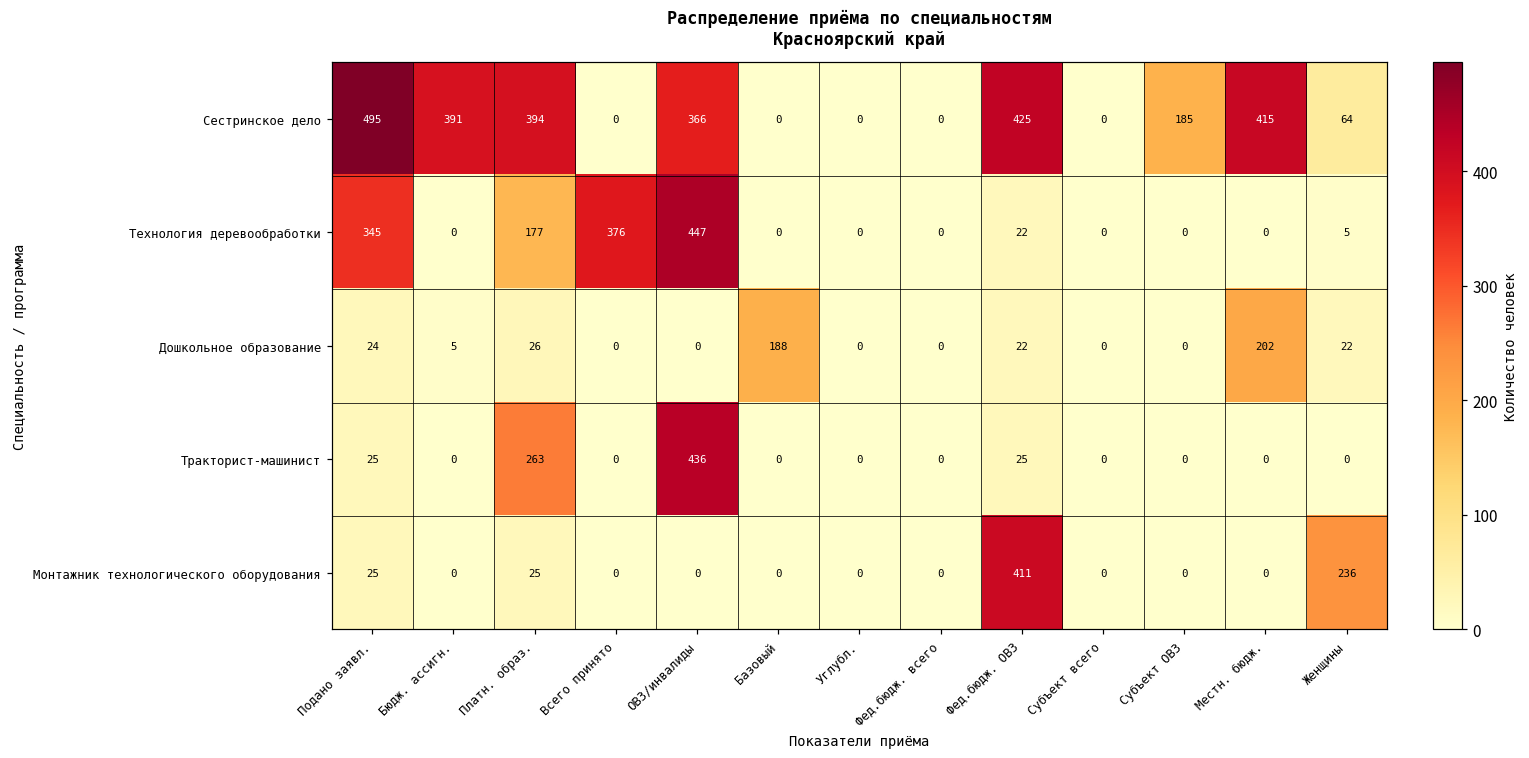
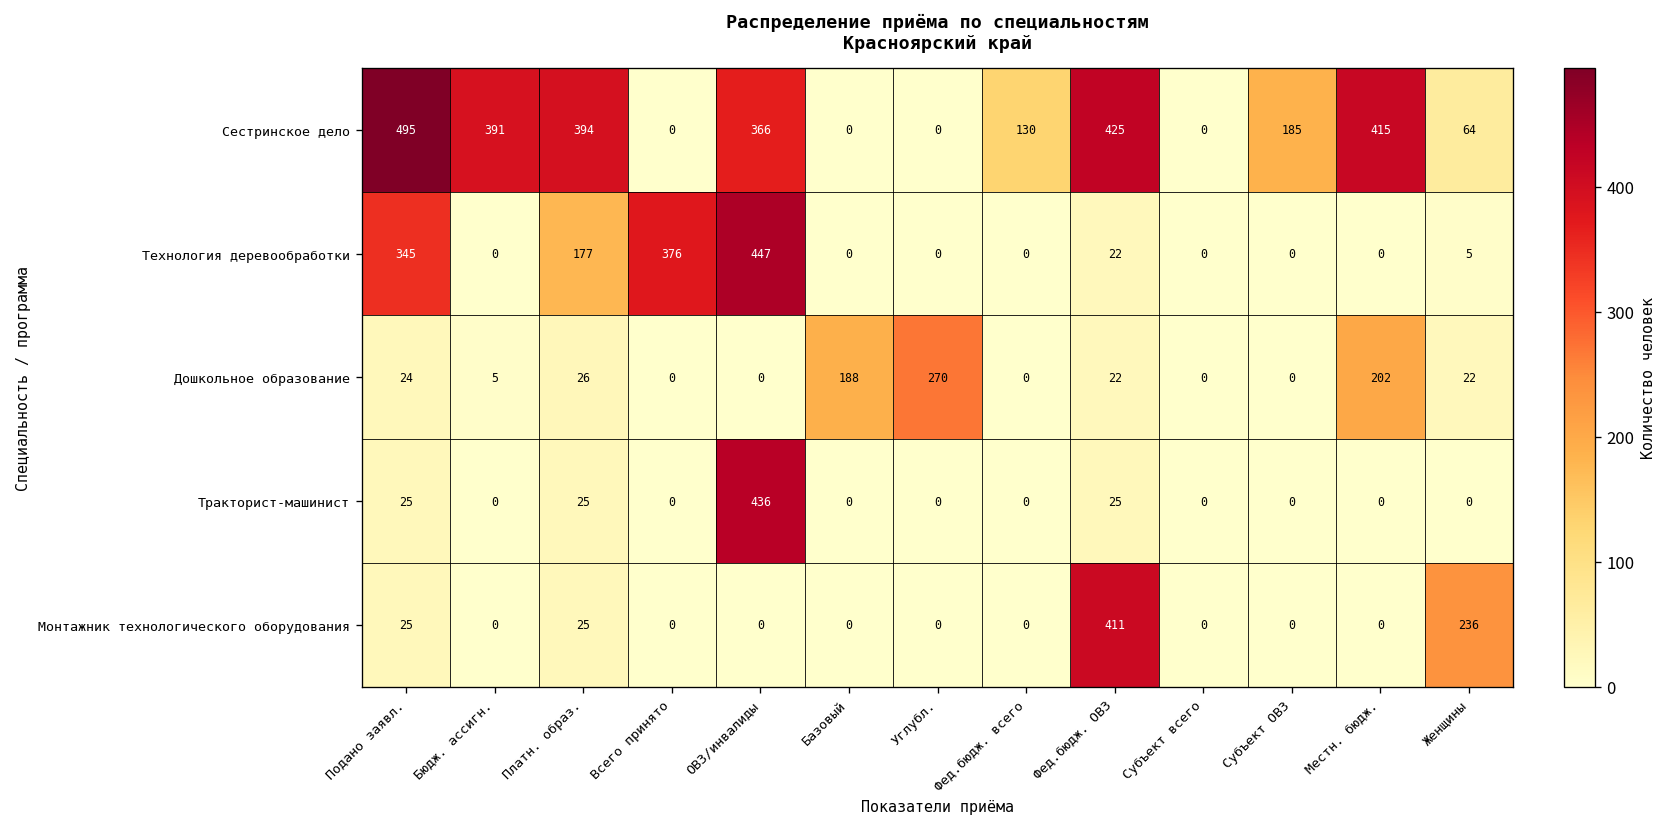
Сестринское дело, Фед.бюдж. всего: 0 -> 130
Дошкольное образование, Углубл.: 0 -> 270
Тракторист-машинист, Платн. образ.: 263 -> 25
